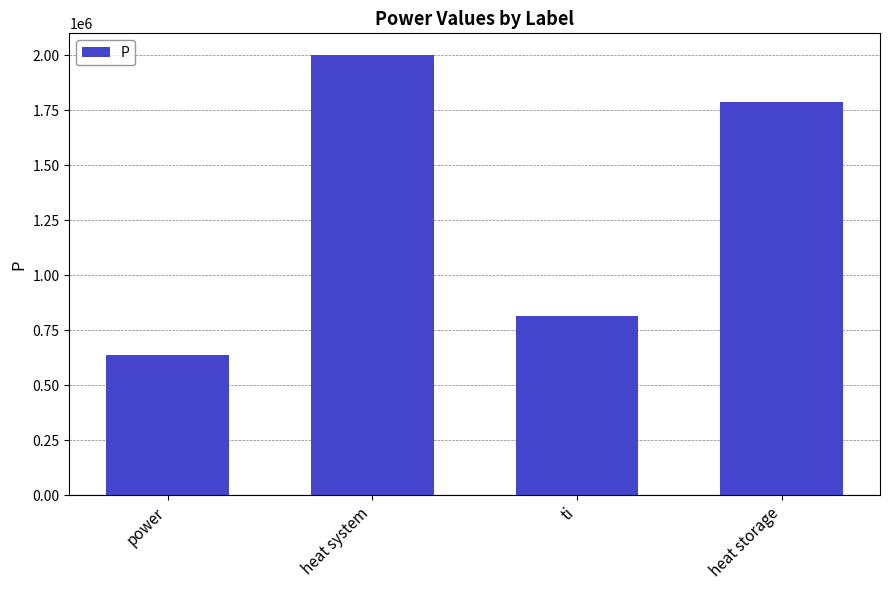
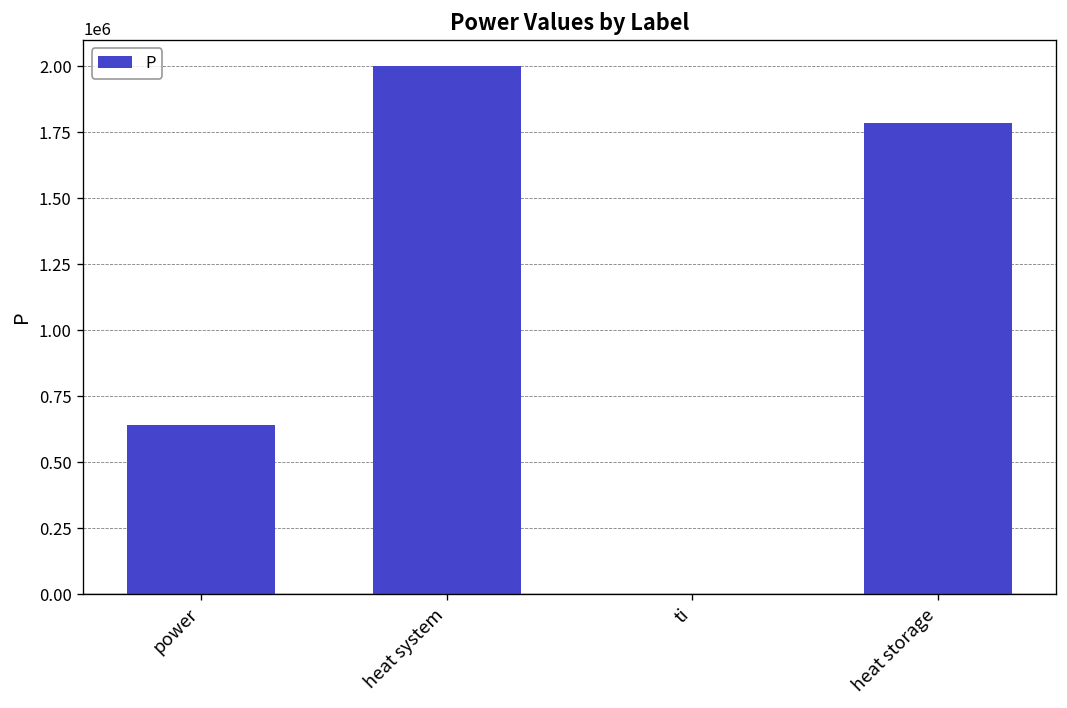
ti: 820000 -> 0
